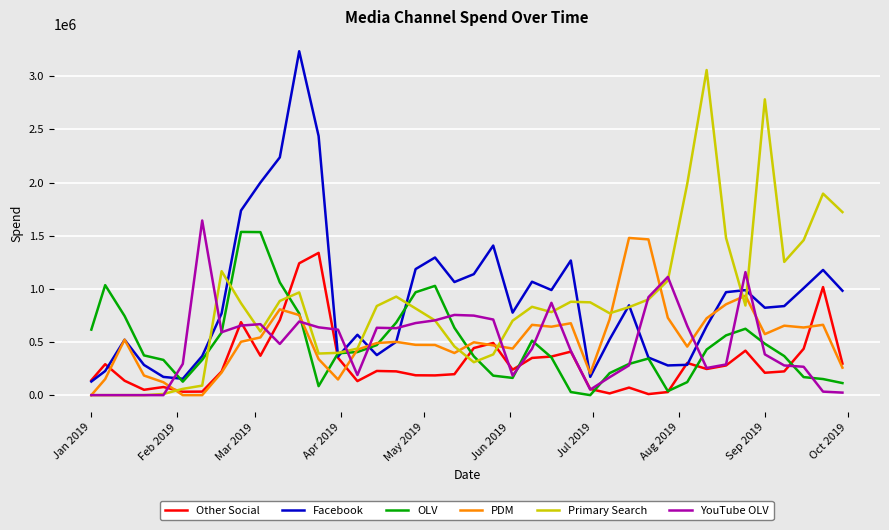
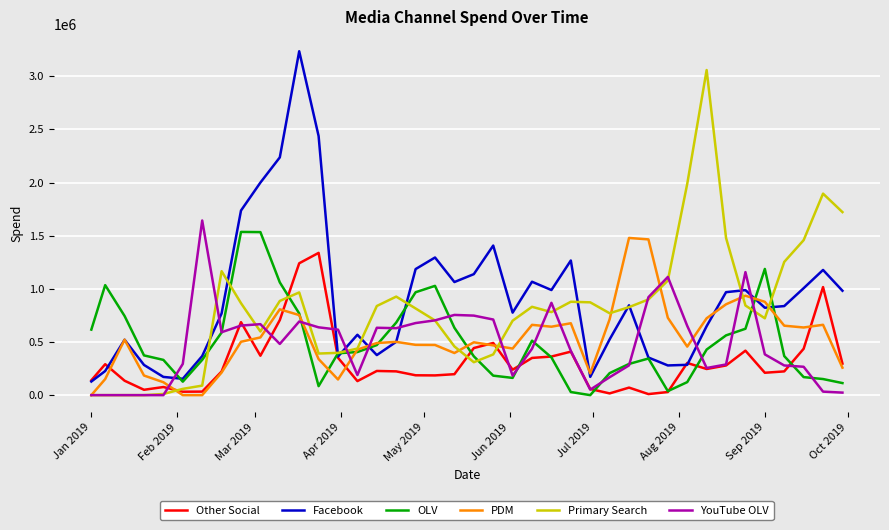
OLV, Sep 2019: 480000 -> 1190000
PDM, Sep 2019: 570000 -> 880000
Primary Search, Sep 2019: 2780000 -> 720000
